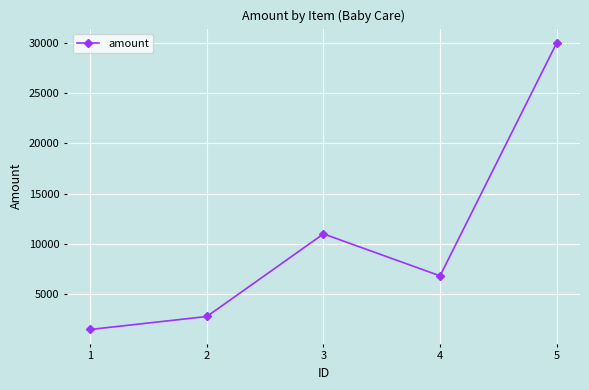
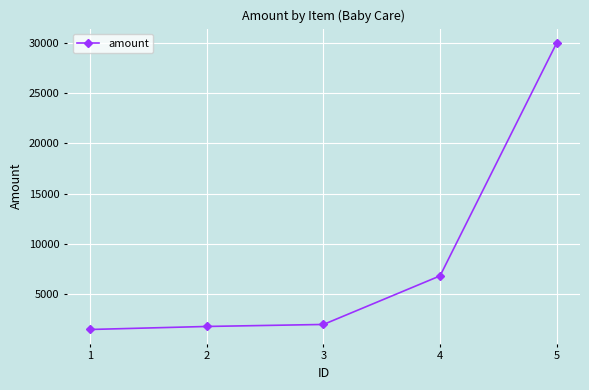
2: 2800 -> 1800
3: 11000 -> 2000
